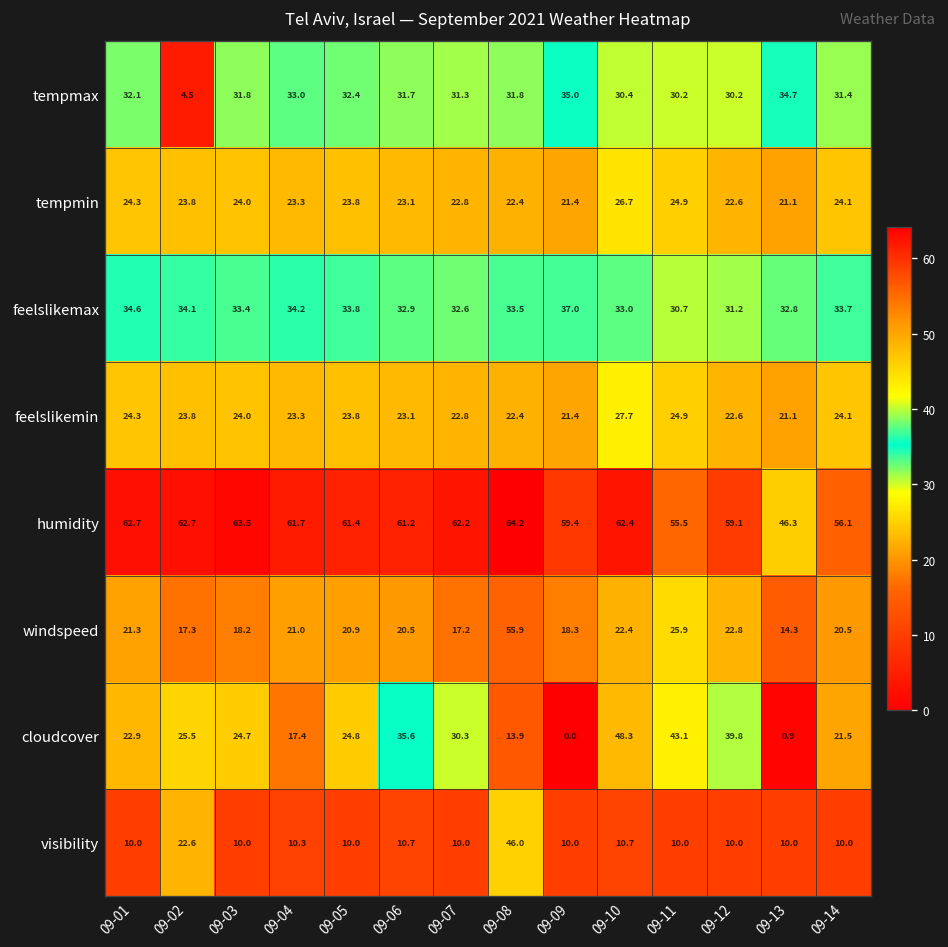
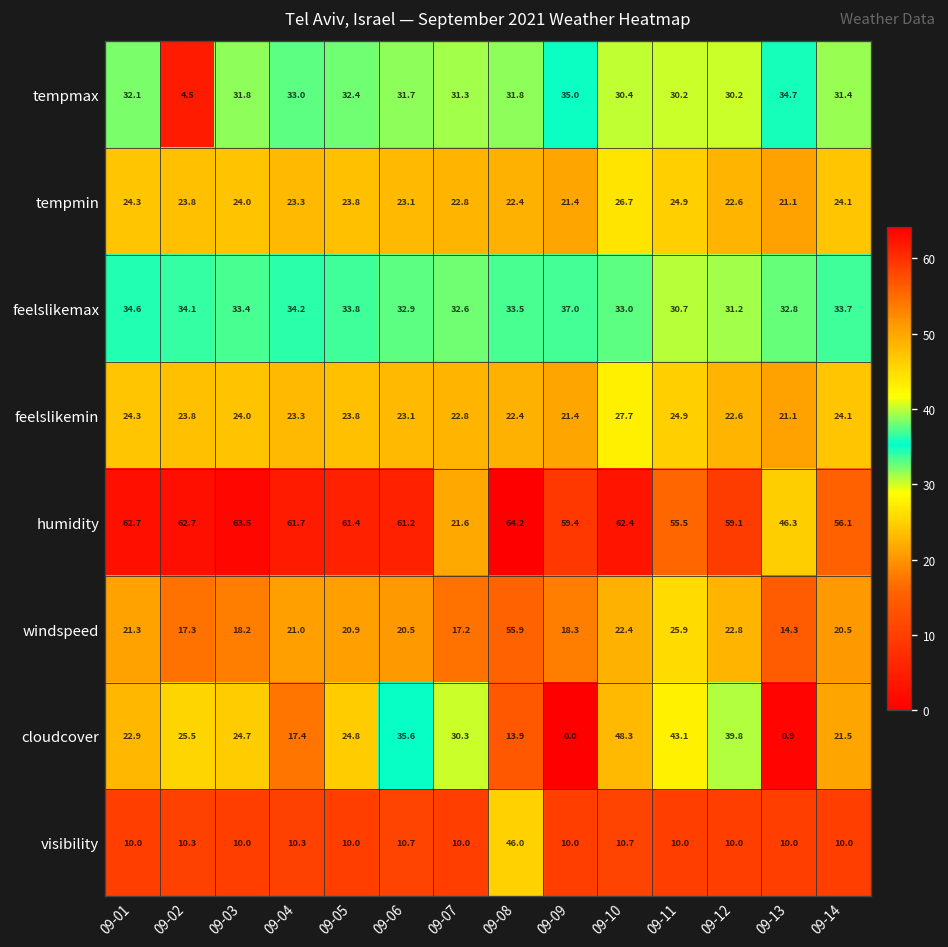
humidity, 09-07: 62.2 -> 21.6
visibility, 09-02: 22.6 -> 10.3
